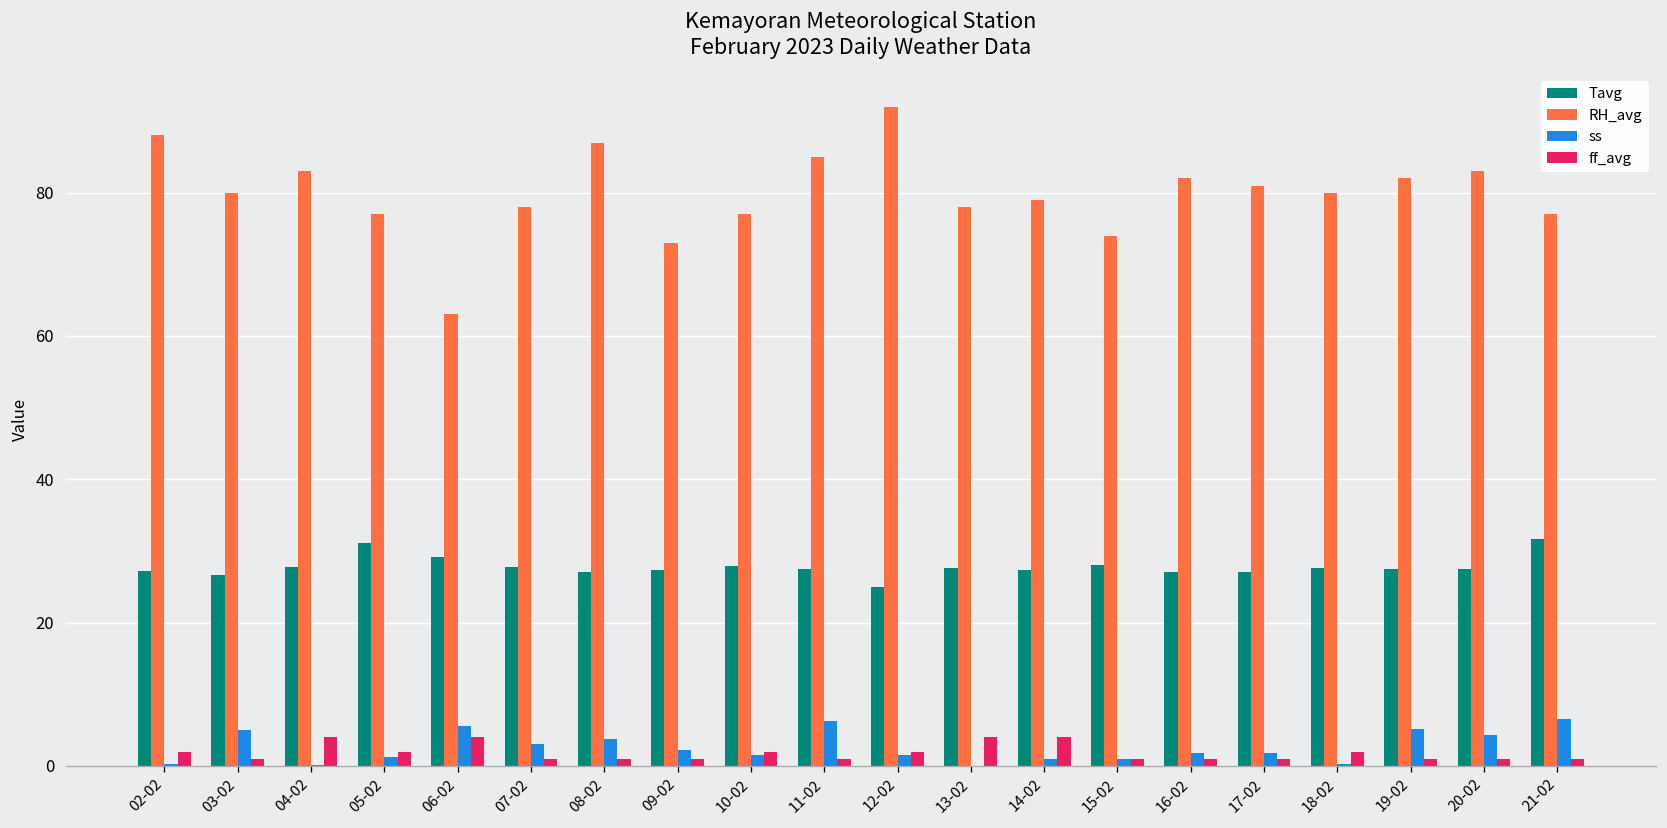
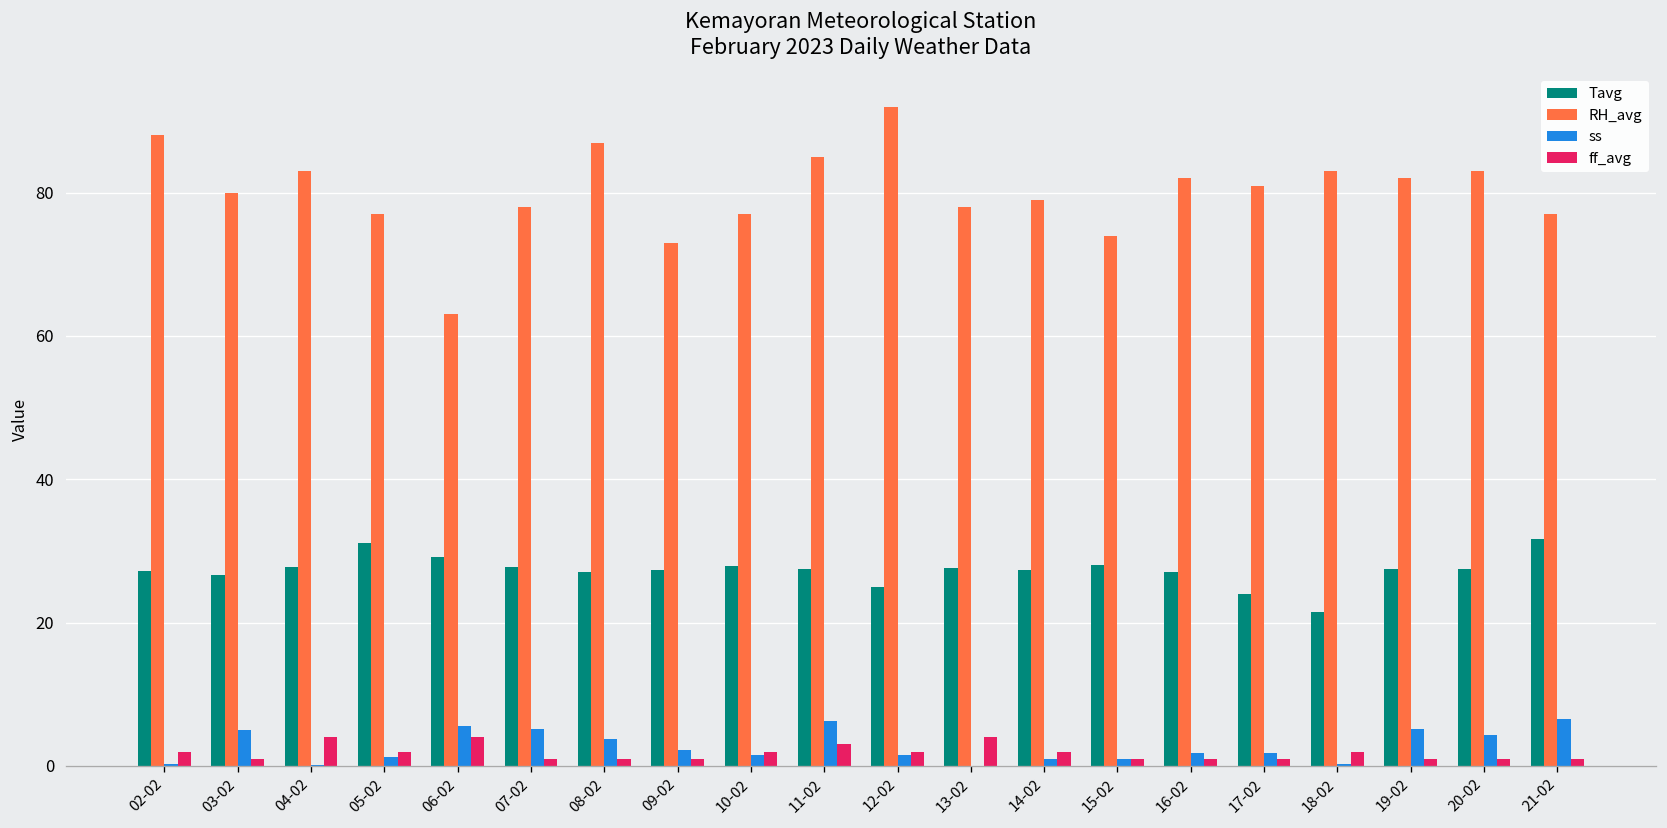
ss, 07-02: 3 -> 5
ff_avg, 11-02: 1 -> 3
ff_avg, 14-02: 4 -> 2
Tavg, 17-02: 27 -> 24
Tavg, 18-02: 28 -> 22
RH_avg, 18-02: 80 -> 83
